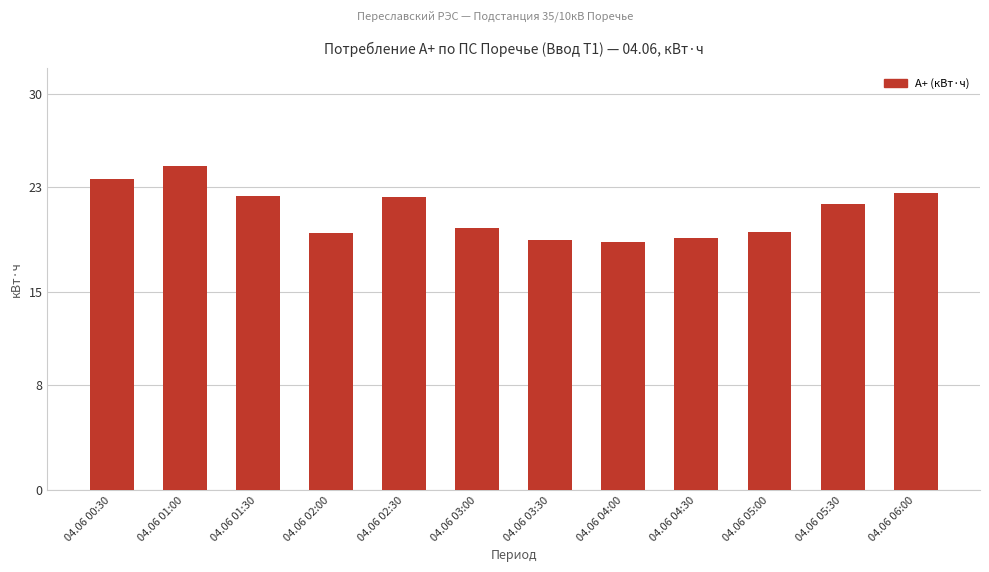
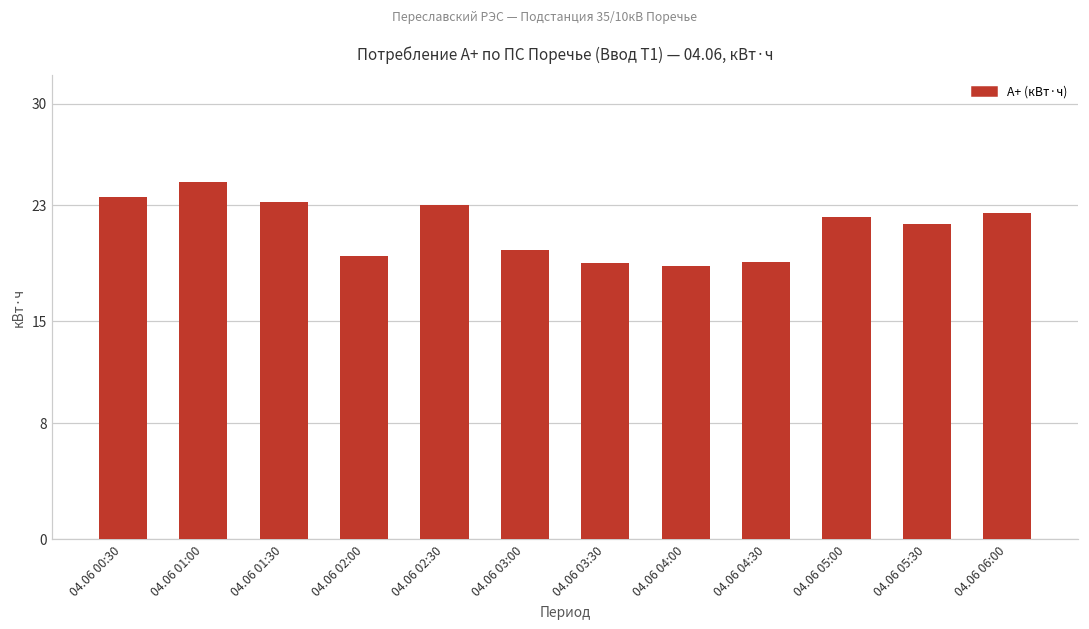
04.06 01:30: 22.3 -> 23.2
04.06 02:30: 22.2 -> 23.0
04.06 05:00: 19.6 -> 22.2
